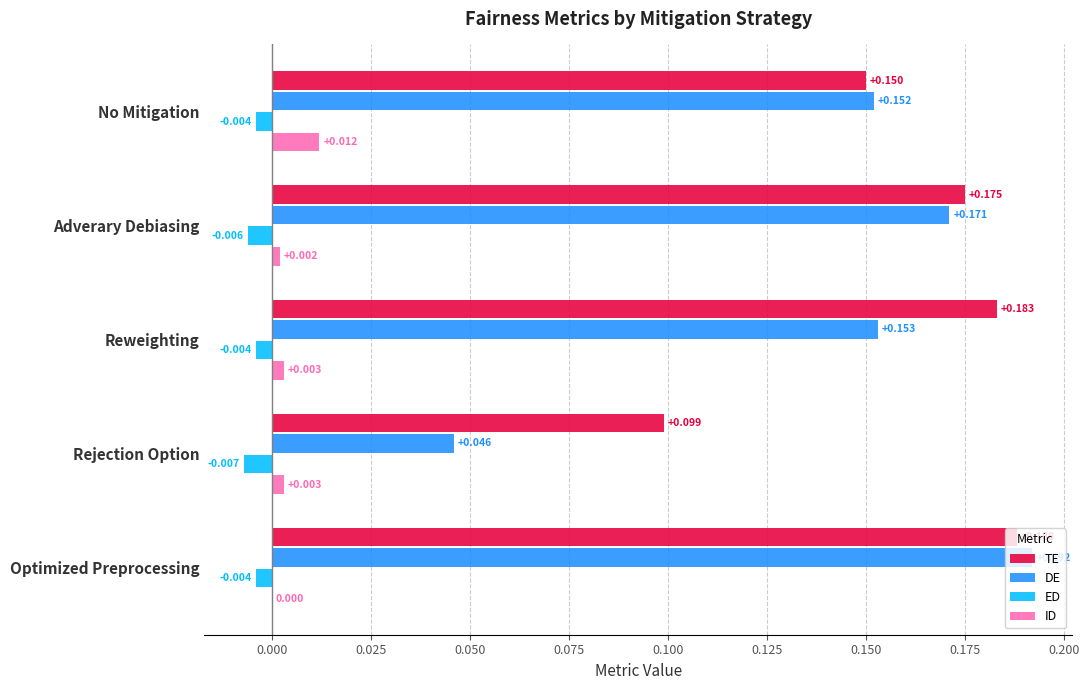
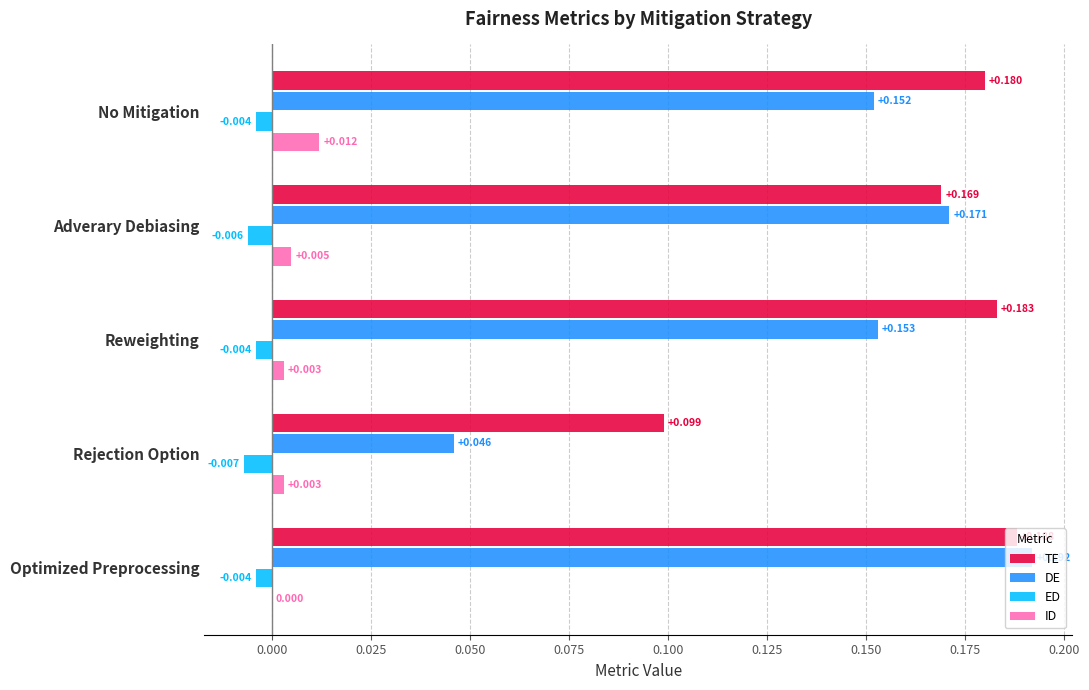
TE, No Mitigation: +0.150 -> +0.180
TE, Adverary Debiasing: +0.175 -> +0.169
ID, Adverary Debiasing: +0.002 -> +0.005
